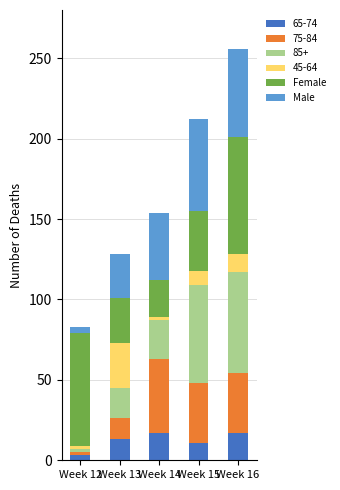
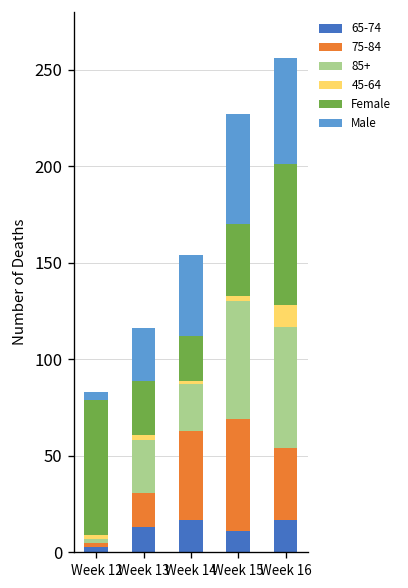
75-84, Week 13: 13 -> 18
85+, Week 13: 19 -> 27
45-64, Week 13: 28 -> 3
75-84, Week 15: 37 -> 58
45-64, Week 15: 9 -> 3
